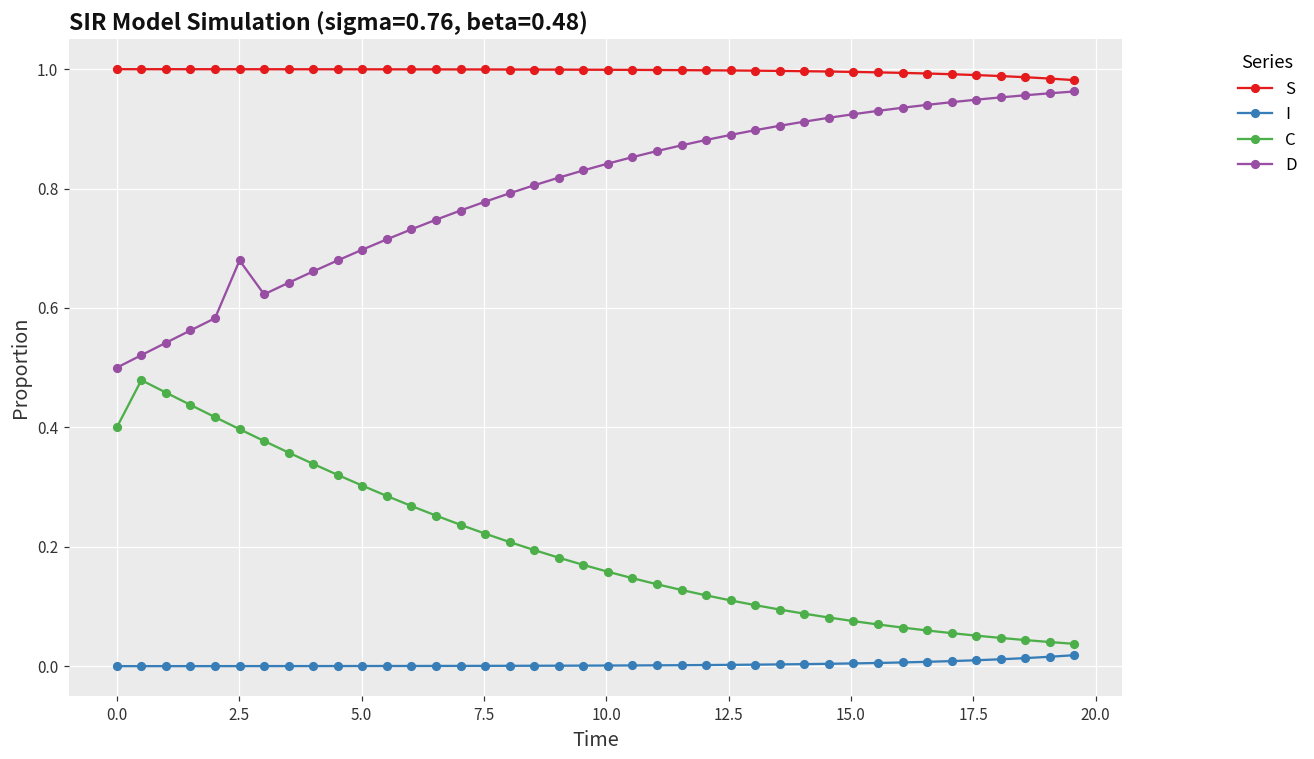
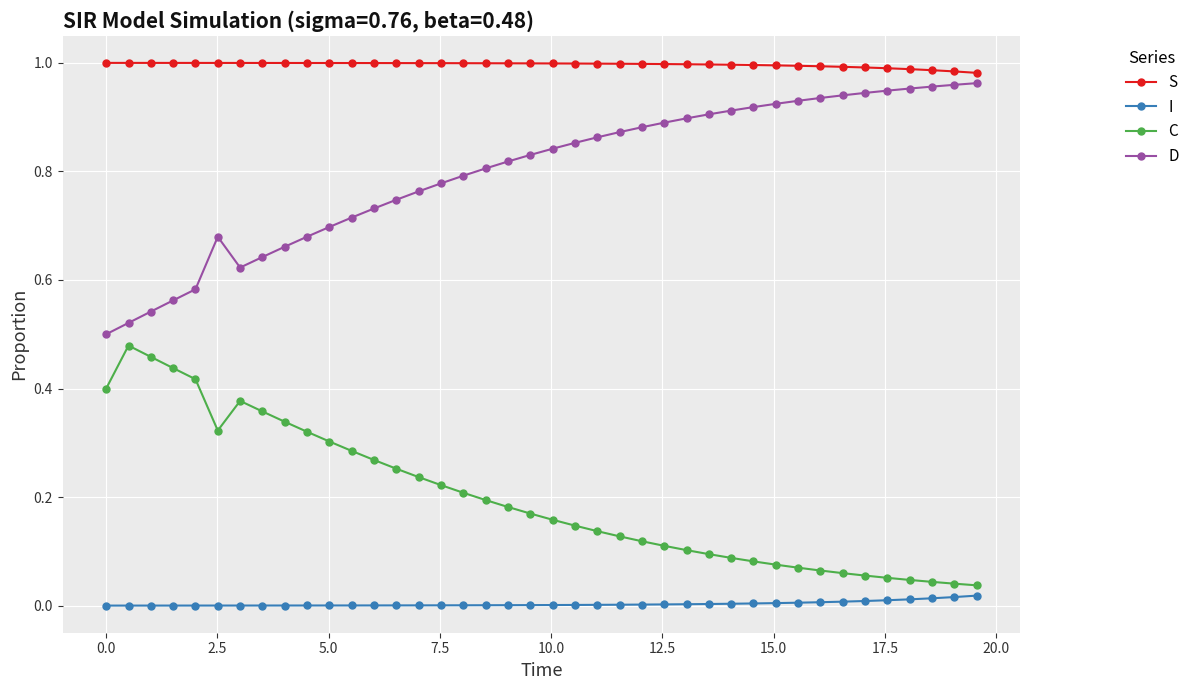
C, 2.5: 0.40 -> 0.32
